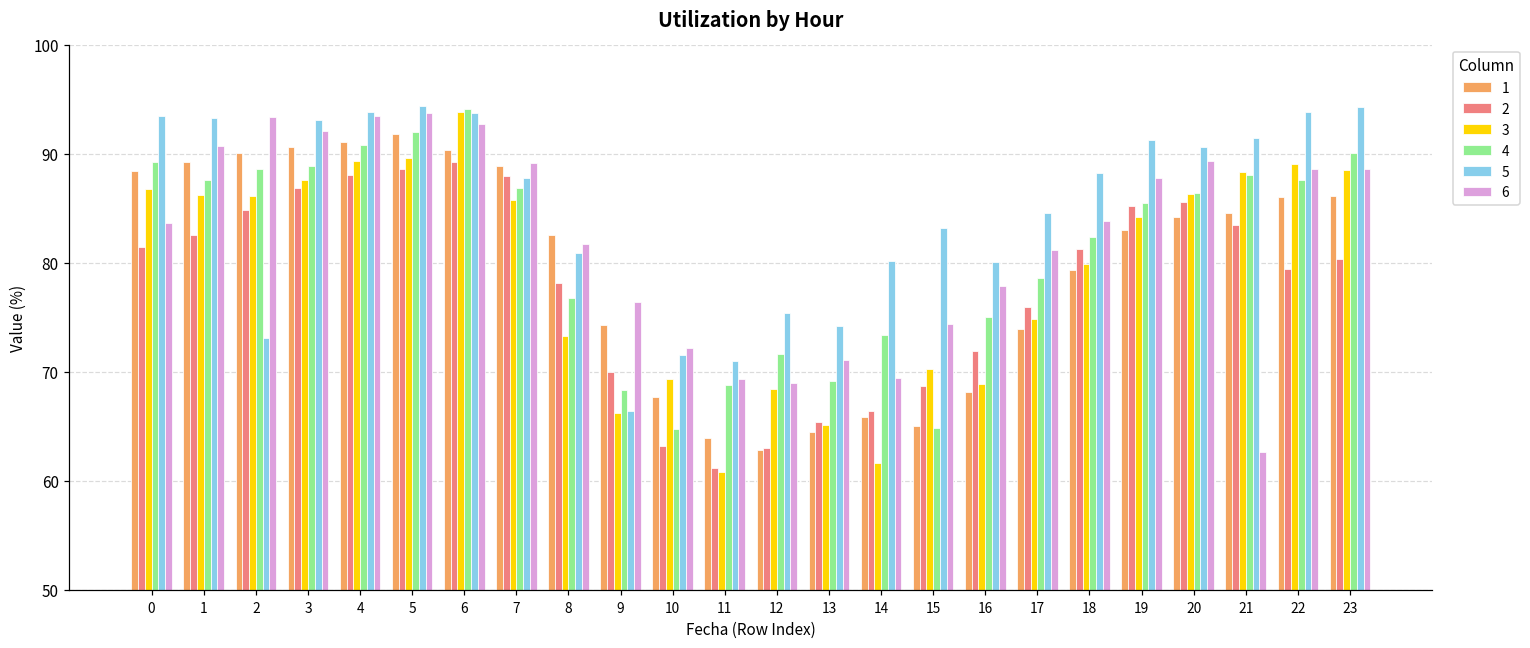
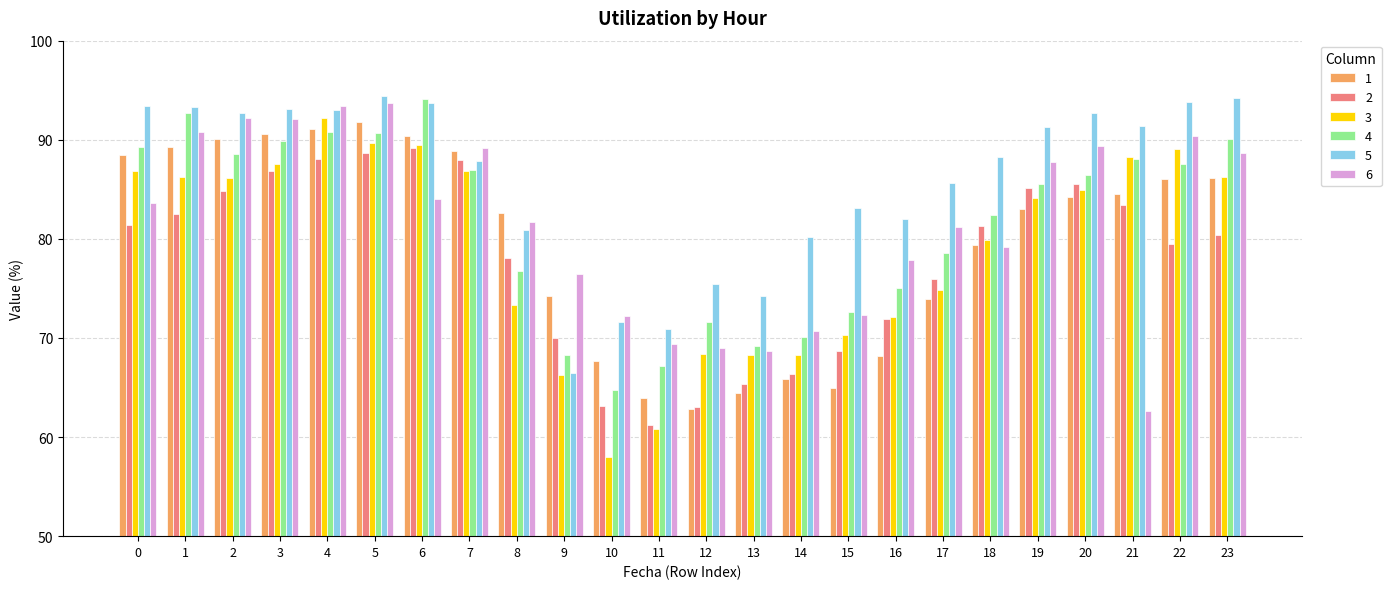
4, 1: 88 -> 93
5, 2: 73 -> 93
6, 2: 93 -> 92
4, 3: 89 -> 90
3, 4: 89 -> 92
5, 4: 94 -> 93
4, 5: 92 -> 91
3, 6: 94 -> 89
6, 6: 93 -> 84
3, 7: 86 -> 87
3, 10: 69 -> 58
4, 11: 69 -> 67
3, 13: 65 -> 68
6, 13: 71 -> 69
3, 14: 62 -> 68
4, 14: 73 -> 70
6, 14: 69 -> 71
4, 15: 65 -> 73
6, 15: 74 -> 72
3, 16: 69 -> 72
5, 16: 80 -> 82
5, 17: 85 -> 86
6, 18: 84 -> 79
3, 20: 86 -> 85
5, 20: 91 -> 93
6, 22: 89 -> 90
3, 23: 89 -> 86
